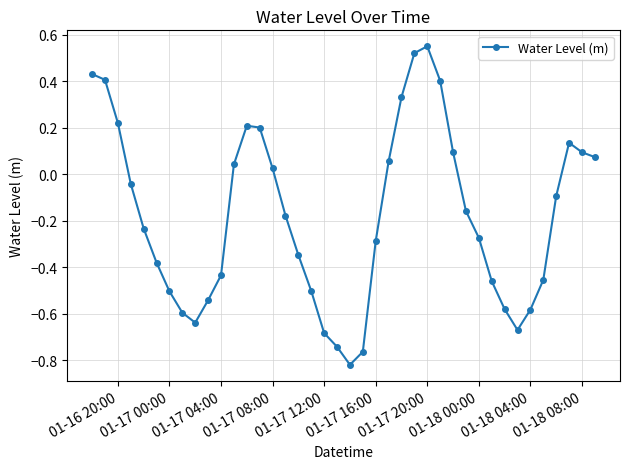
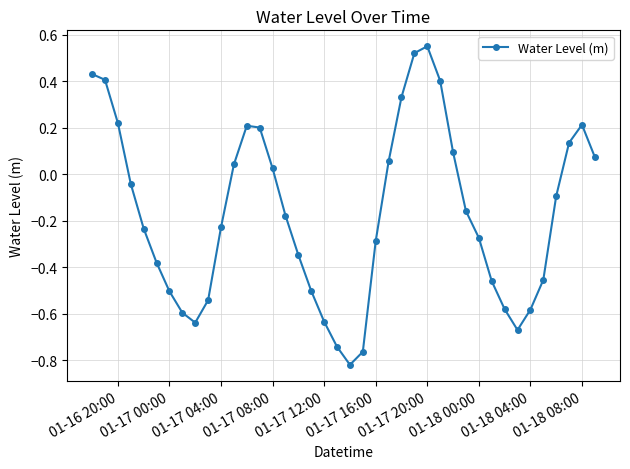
01-17 04:00: -0.43 -> -0.23
01-17 12:00: -0.68 -> -0.63
01-18 08:00: 0.09 -> 0.21
